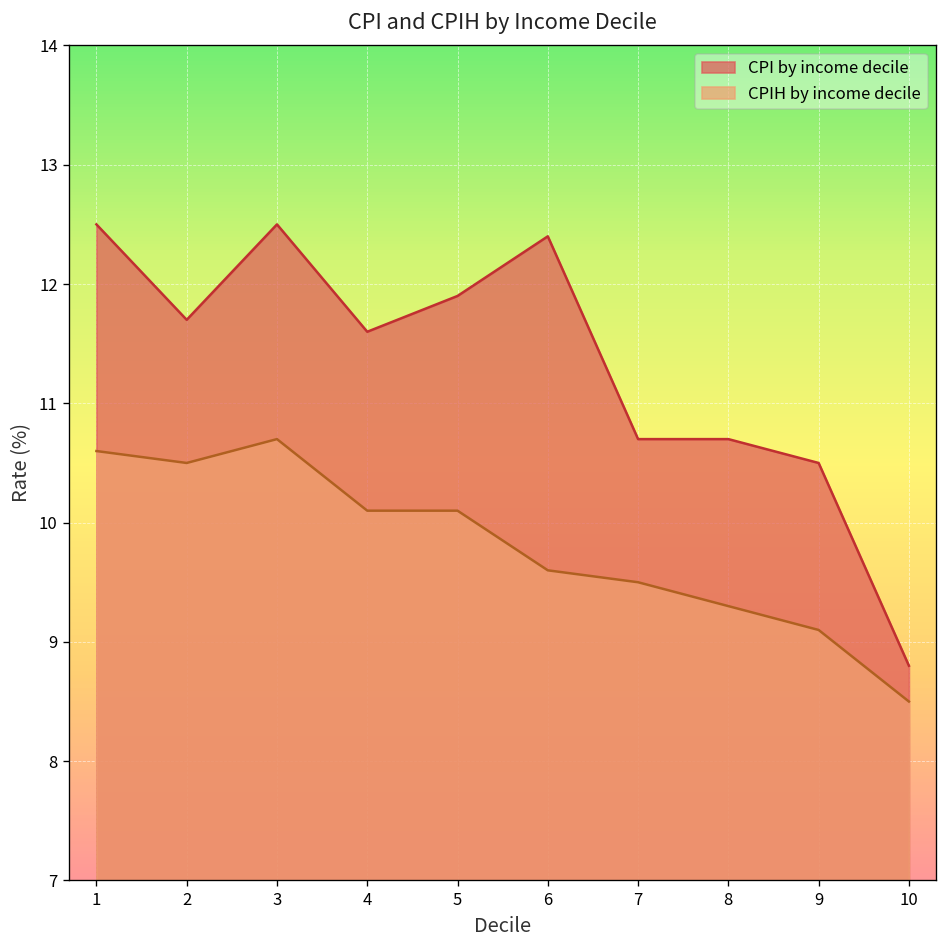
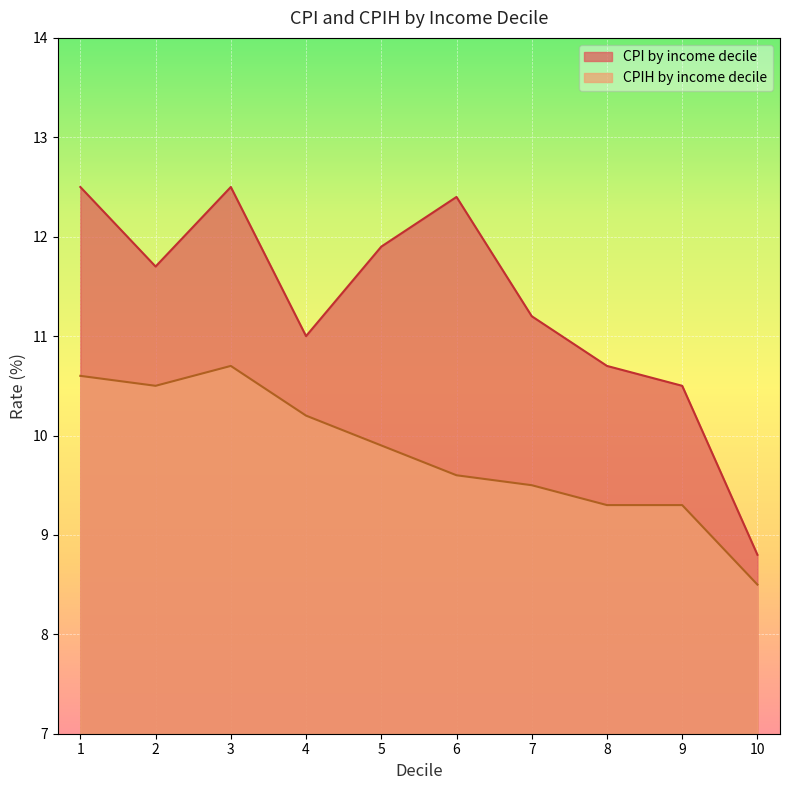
CPI by income decile, 4: 11.6 -> 11.0
CPIH by income decile, 4: 10.1 -> 10.2
CPIH by income decile, 5: 10.1 -> 9.9
CPI by income decile, 7: 10.7 -> 11.2
CPIH by income decile, 9: 9.1 -> 9.3
